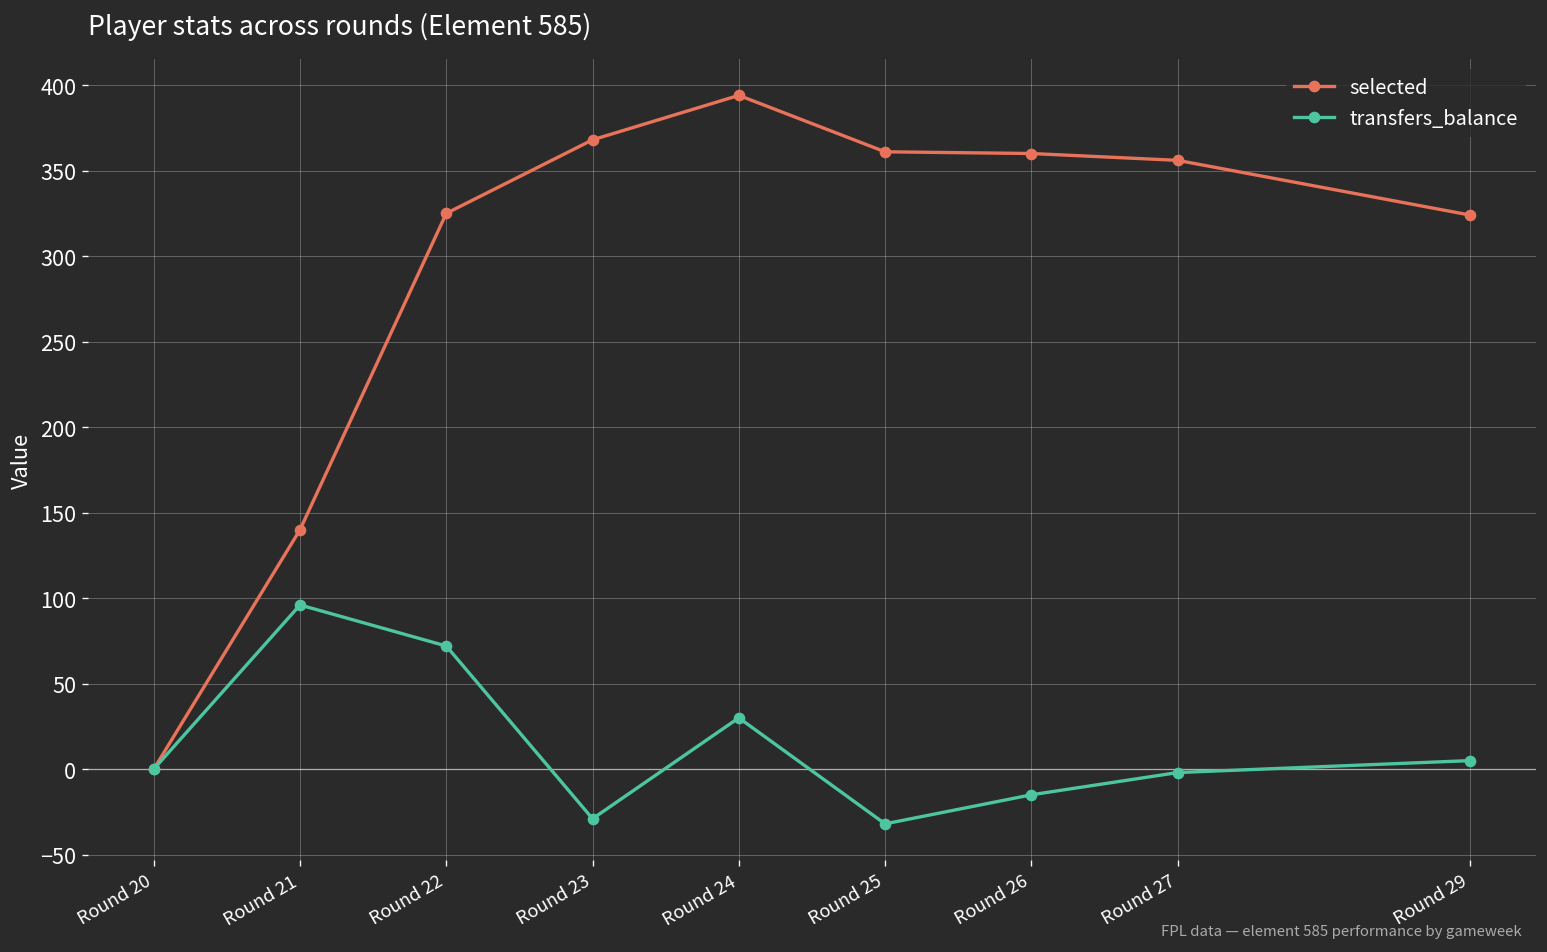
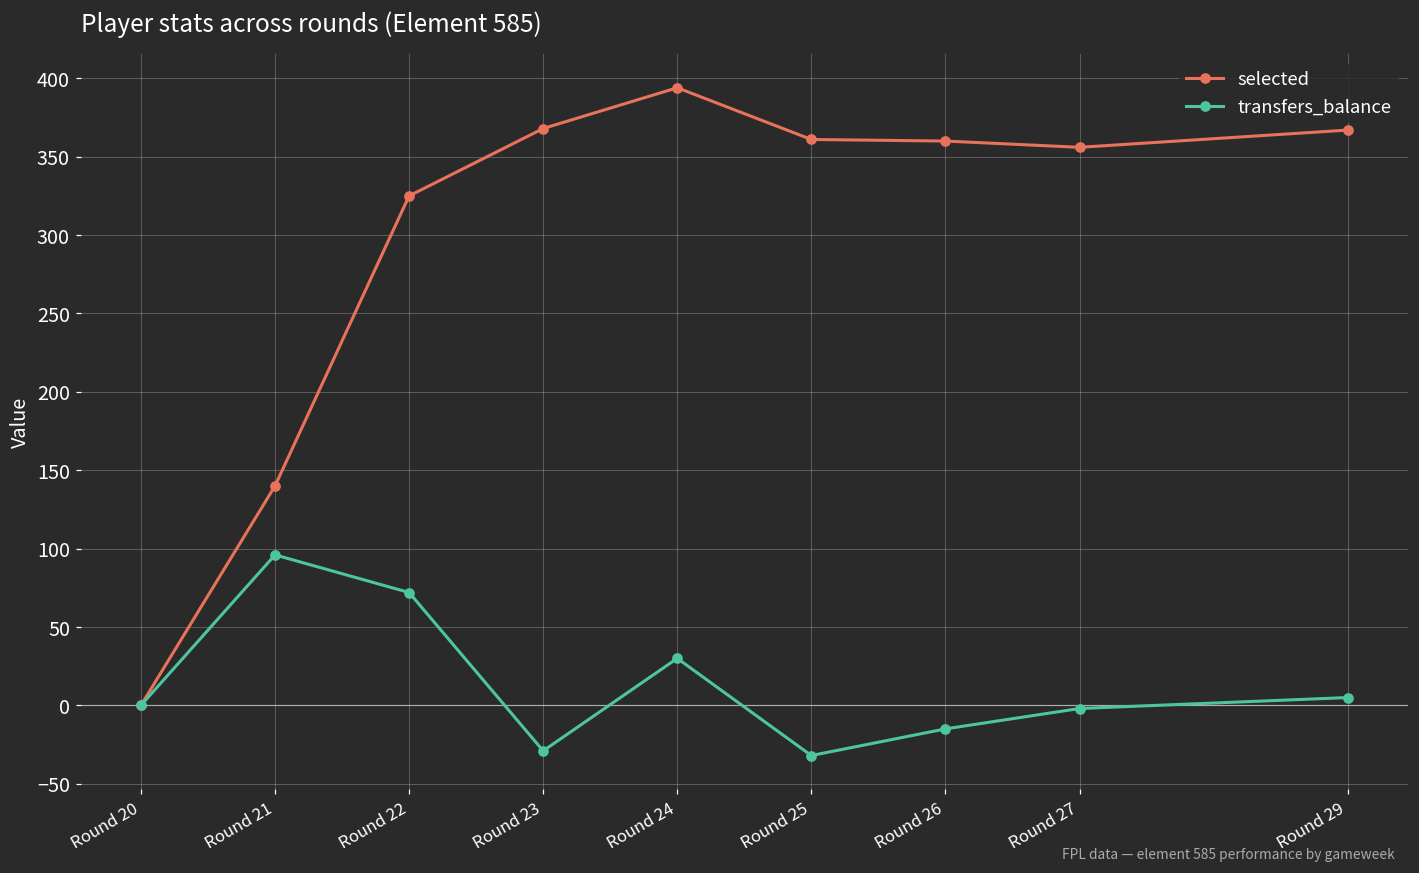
selected, Round 29: 324 -> 367
